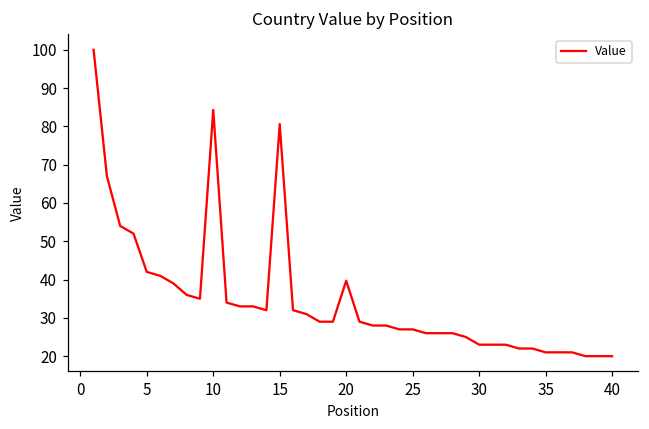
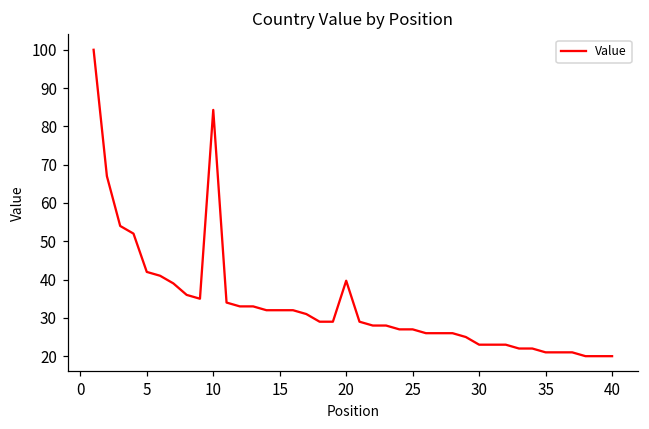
15: 81 -> 32
